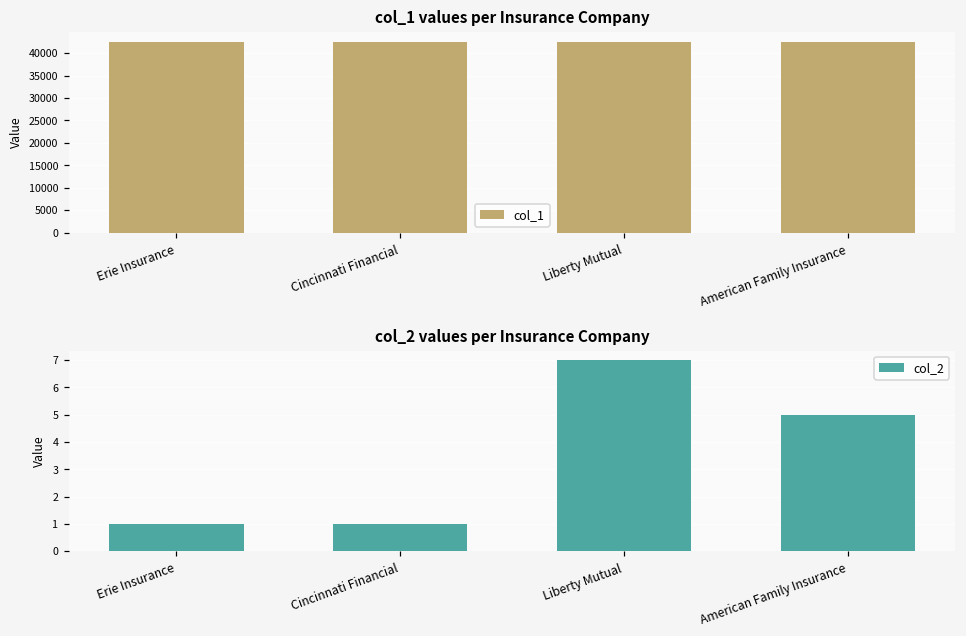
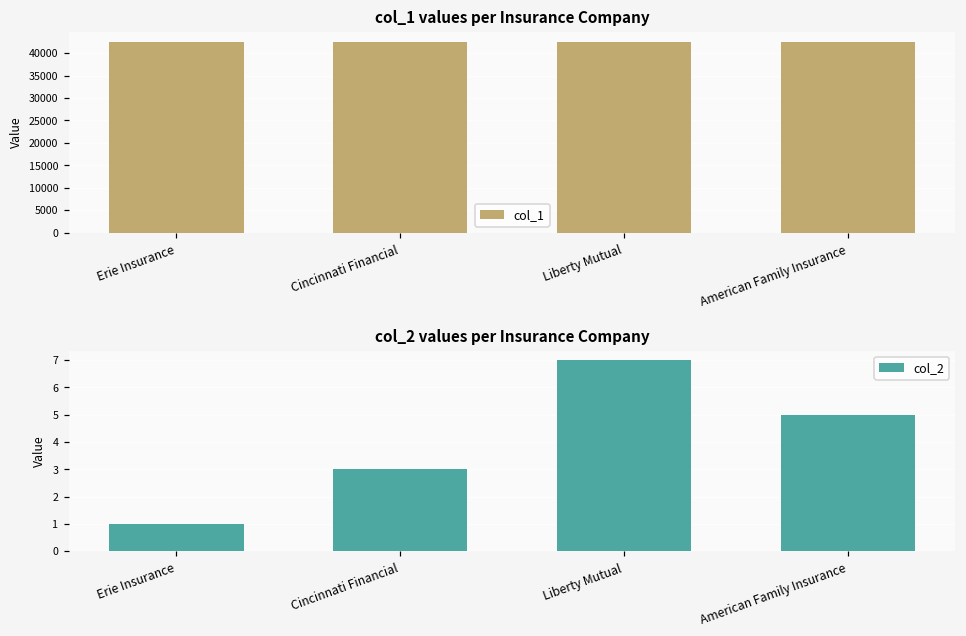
col_2 values per Insurance Company, Cincinnati Financial: 1 -> 3
